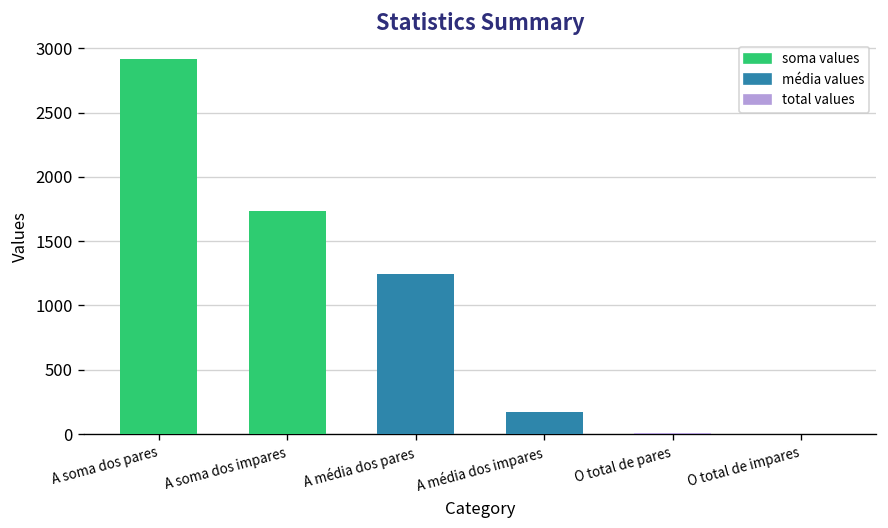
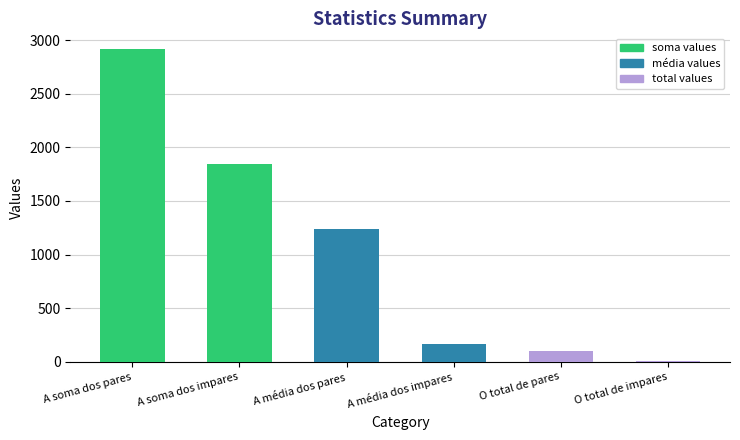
A soma dos impares: 1730 -> 1850
O total de pares: 10 -> 100
